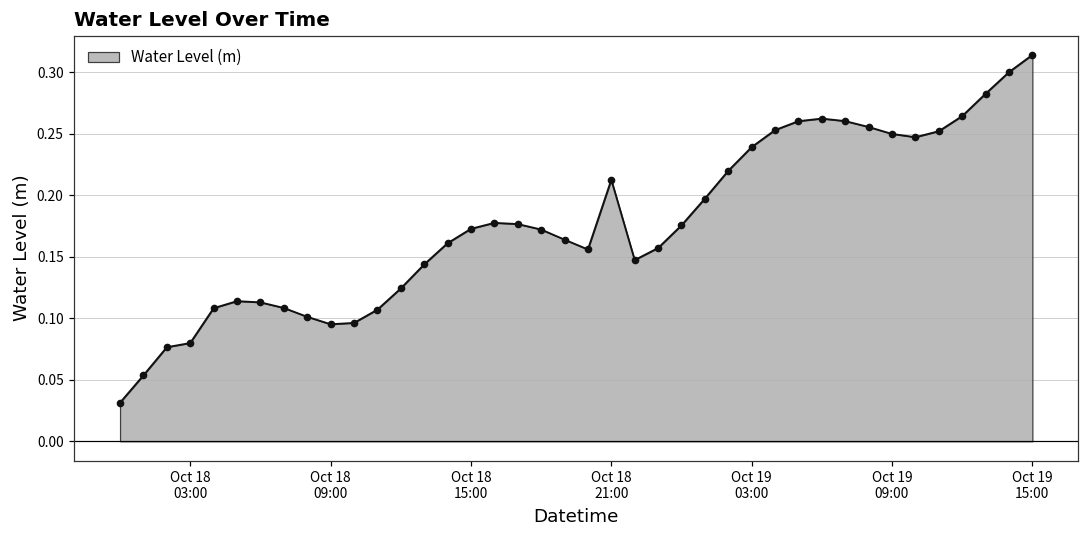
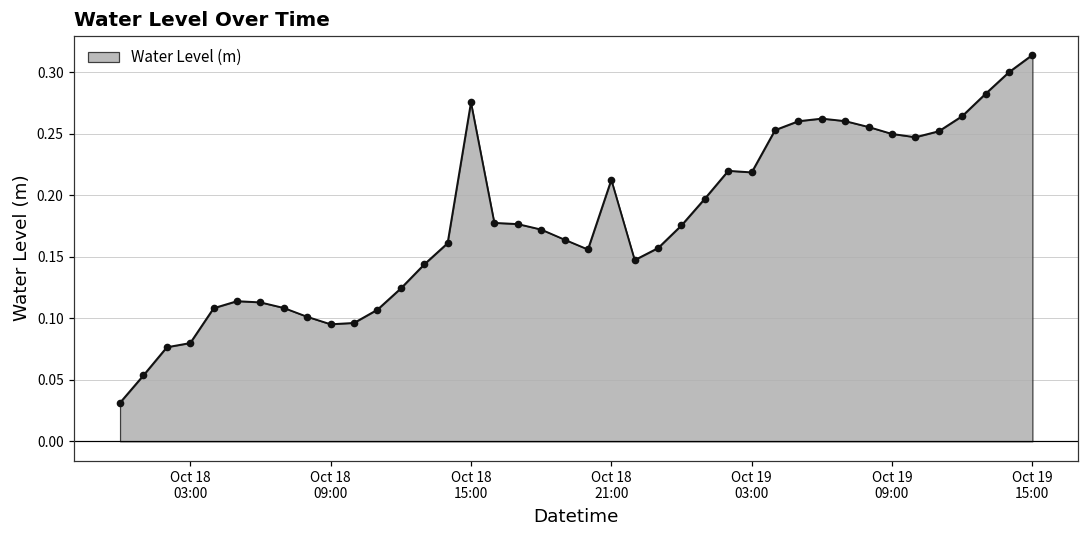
Oct 18 15:00: 0.173 -> 0.276
Oct 19 03:00: 0.239 -> 0.219
